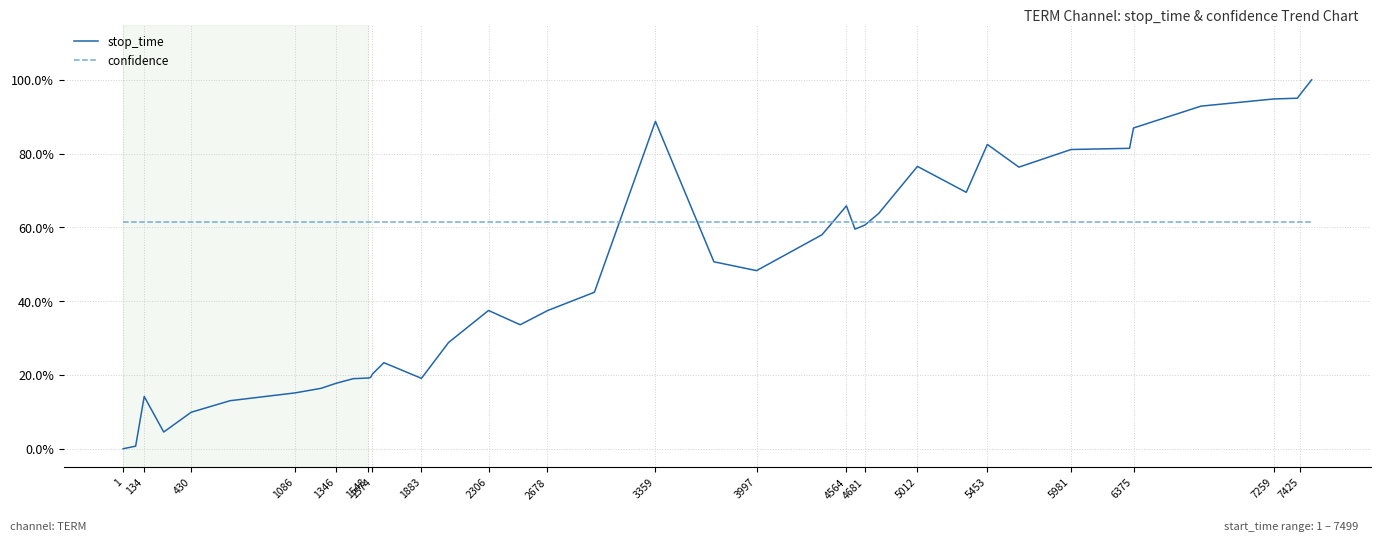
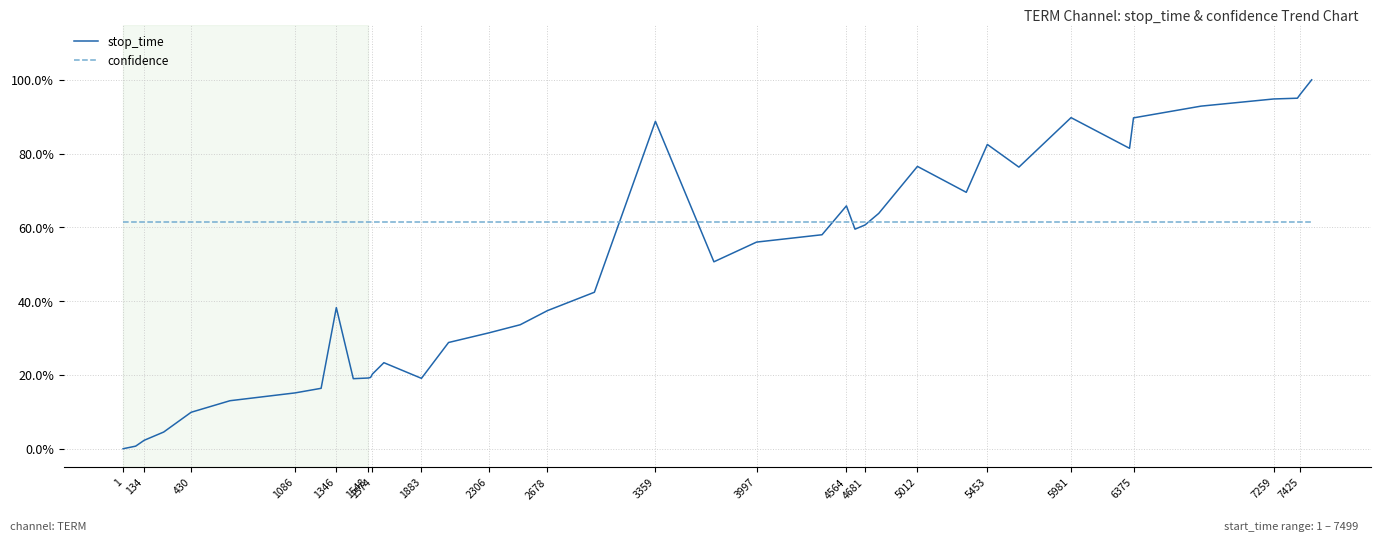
stop_time, 134: 14% -> 2%
stop_time, 1346: 18% -> 38%
stop_time, 2306: 37% -> 31%
stop_time, 3997: 48% -> 56%
stop_time, 5981: 81% -> 90%
stop_time, 6375: 87% -> 90%
